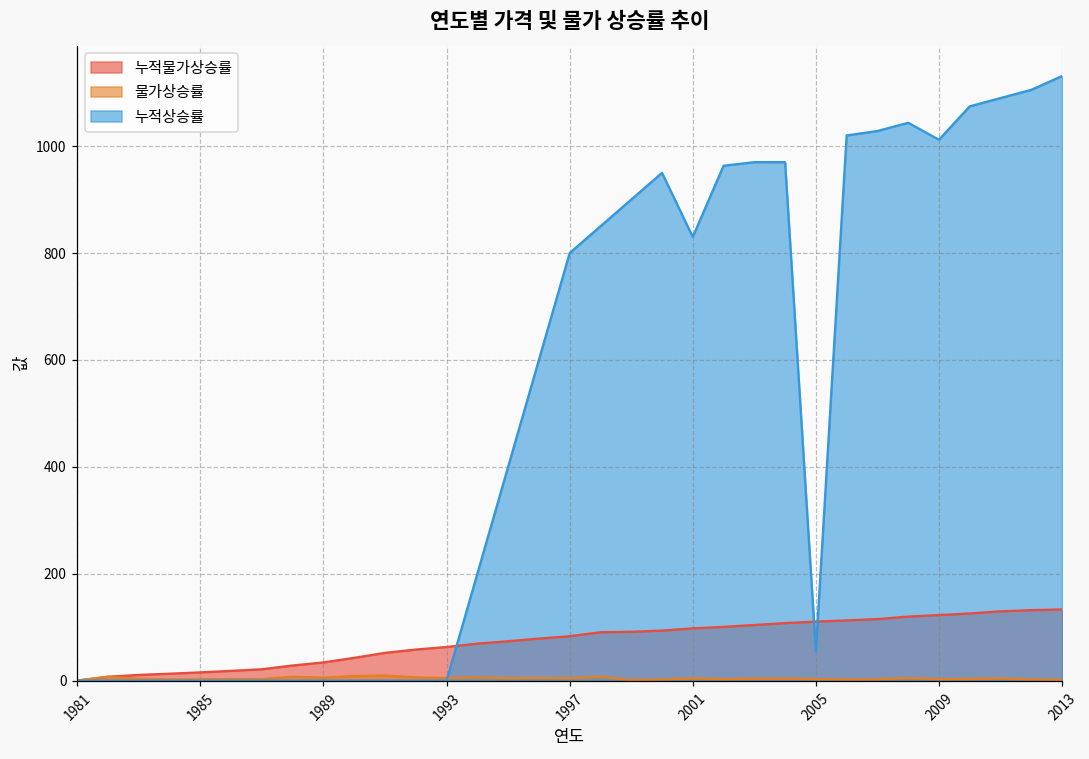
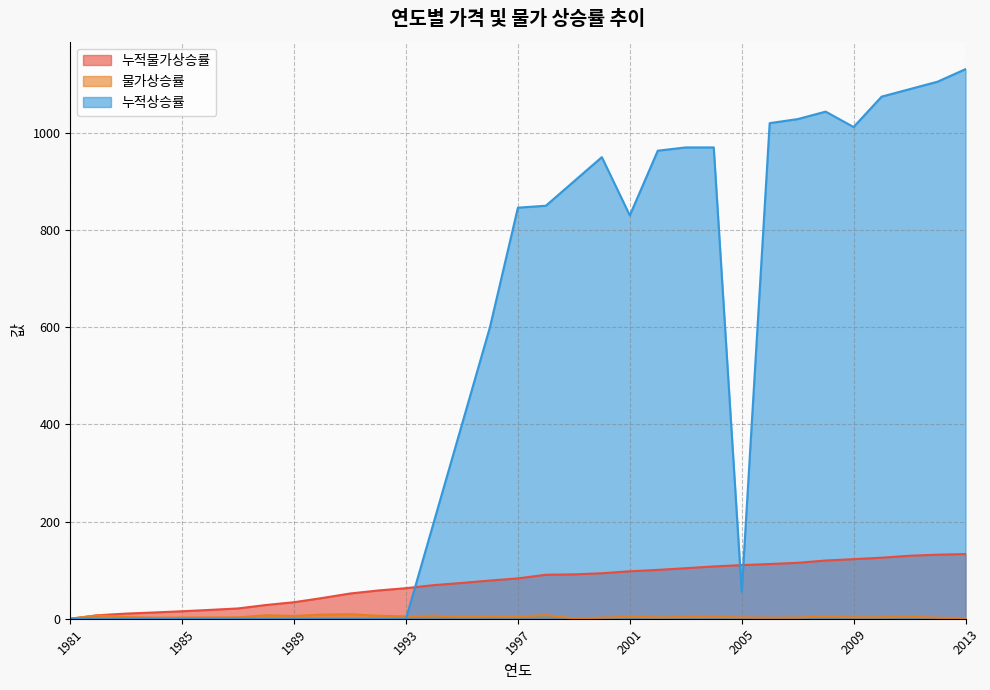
누적상승률, 1997: 800 -> 850
